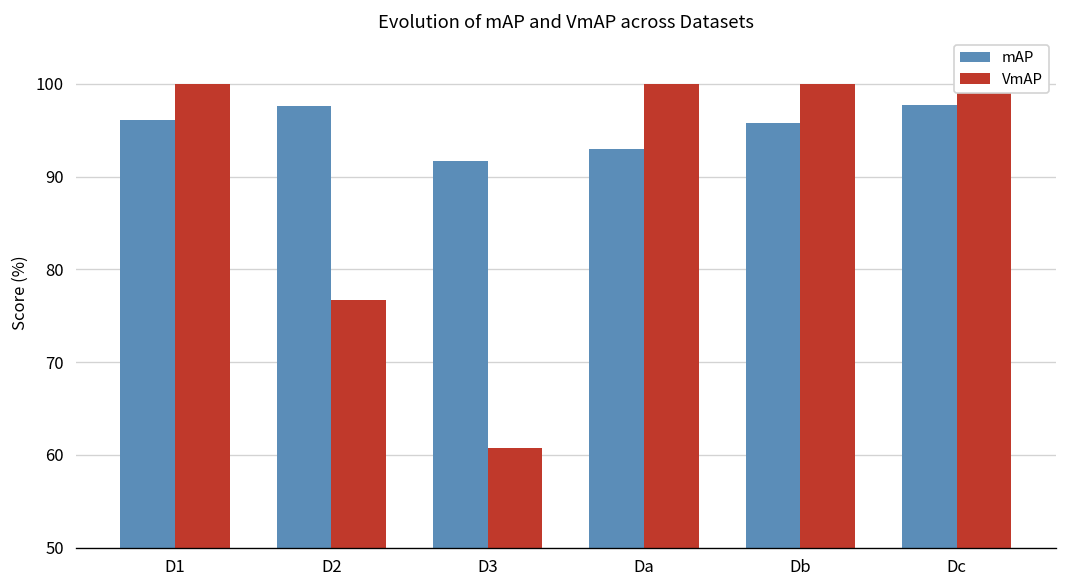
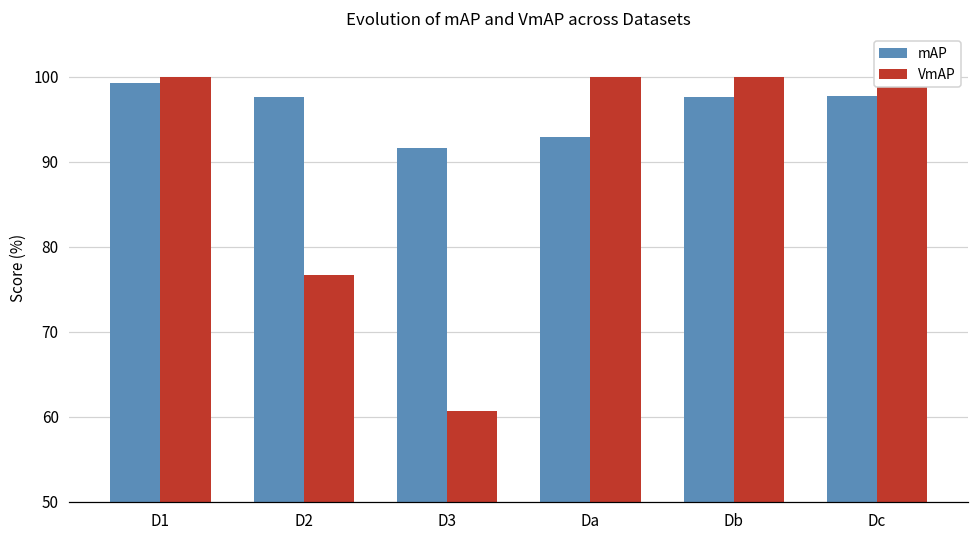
mAP, D1: 96 -> 99
mAP, Db: 96 -> 98
